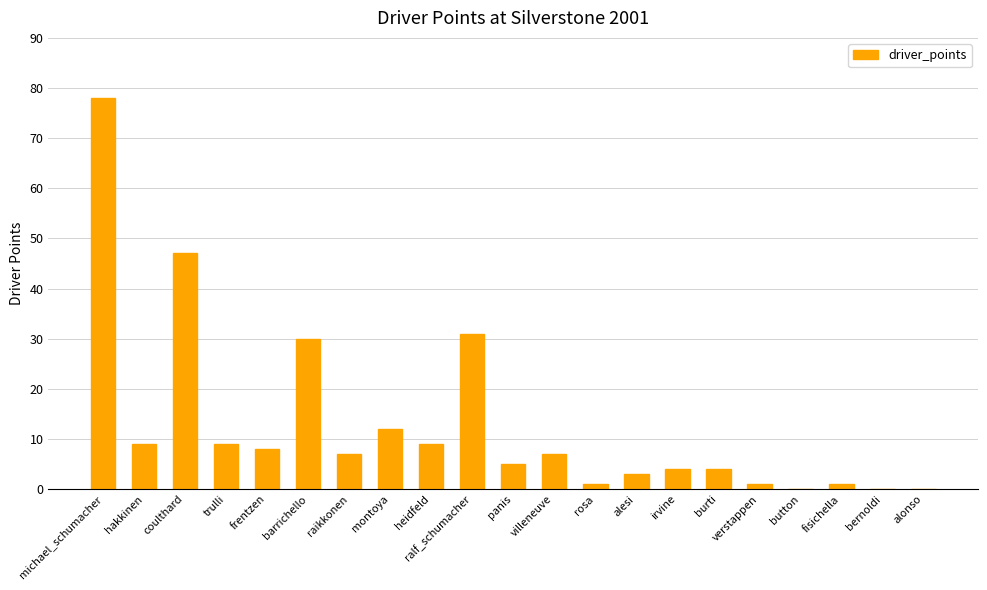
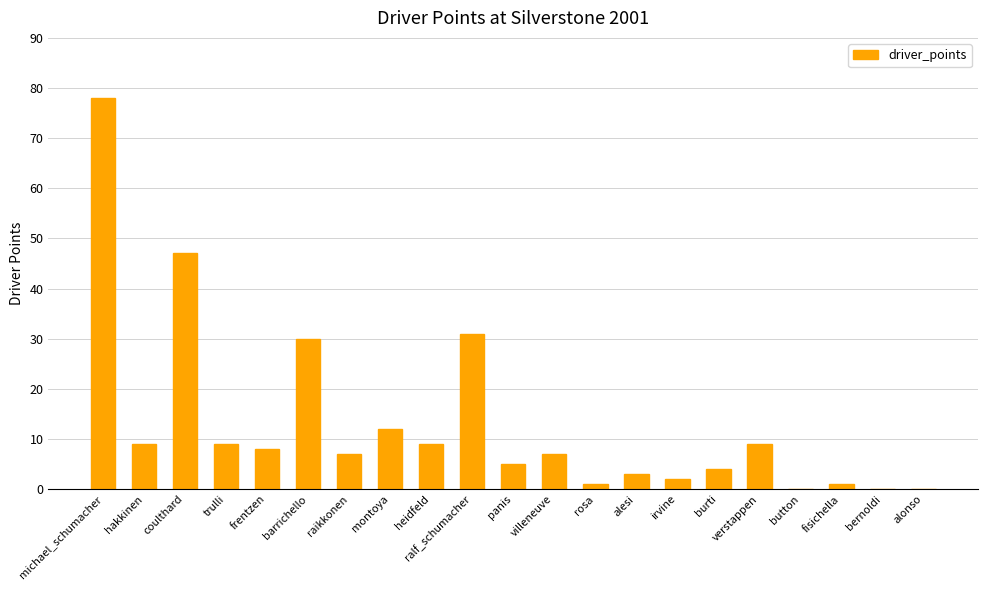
irvine: 4 -> 2
verstappen: 1 -> 9
